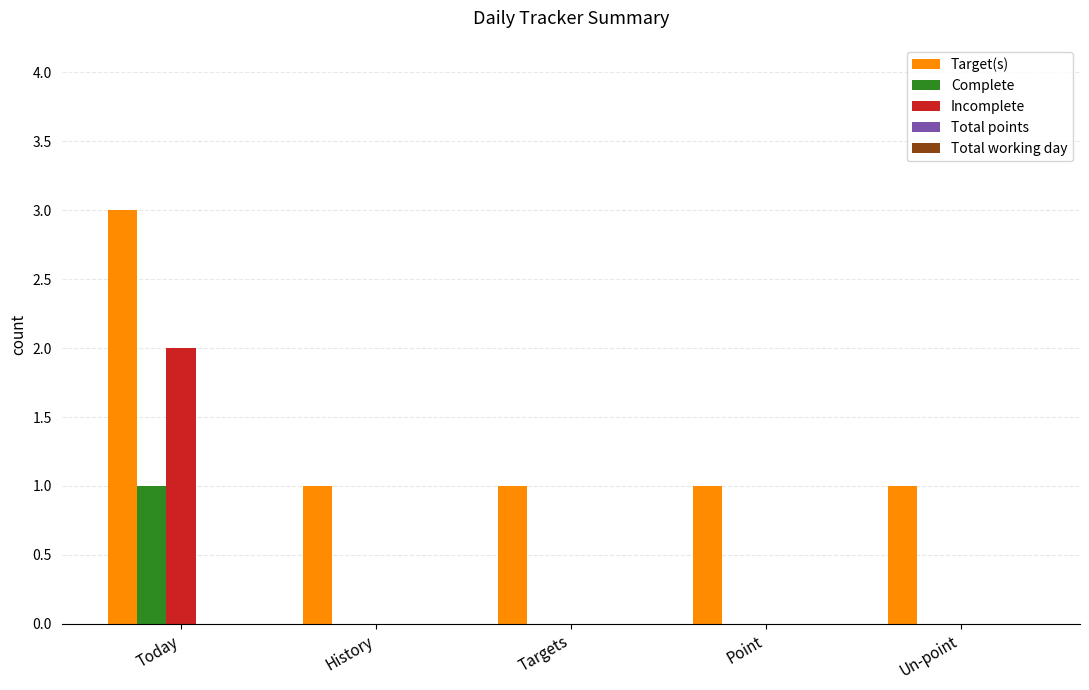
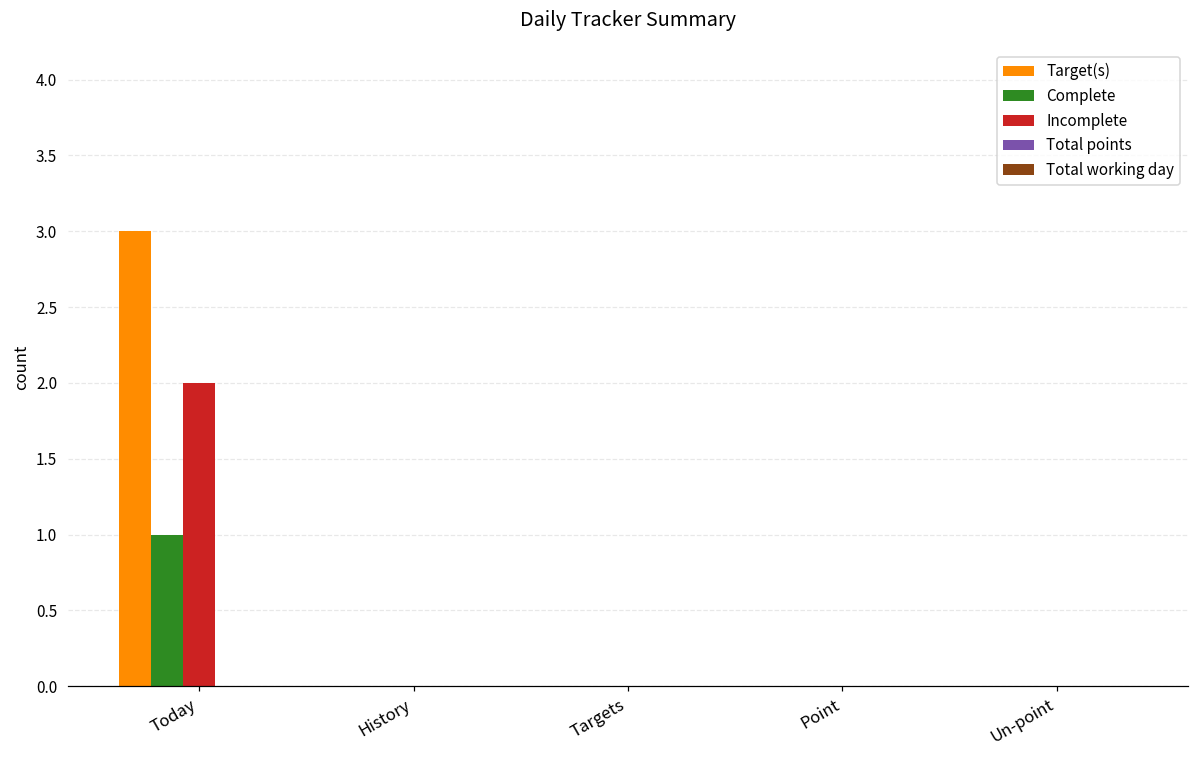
Target(s), History: 1 -> 0
Target(s), Targets: 1 -> 0
Target(s), Point: 1 -> 0
Target(s), Un-point: 1 -> 0
